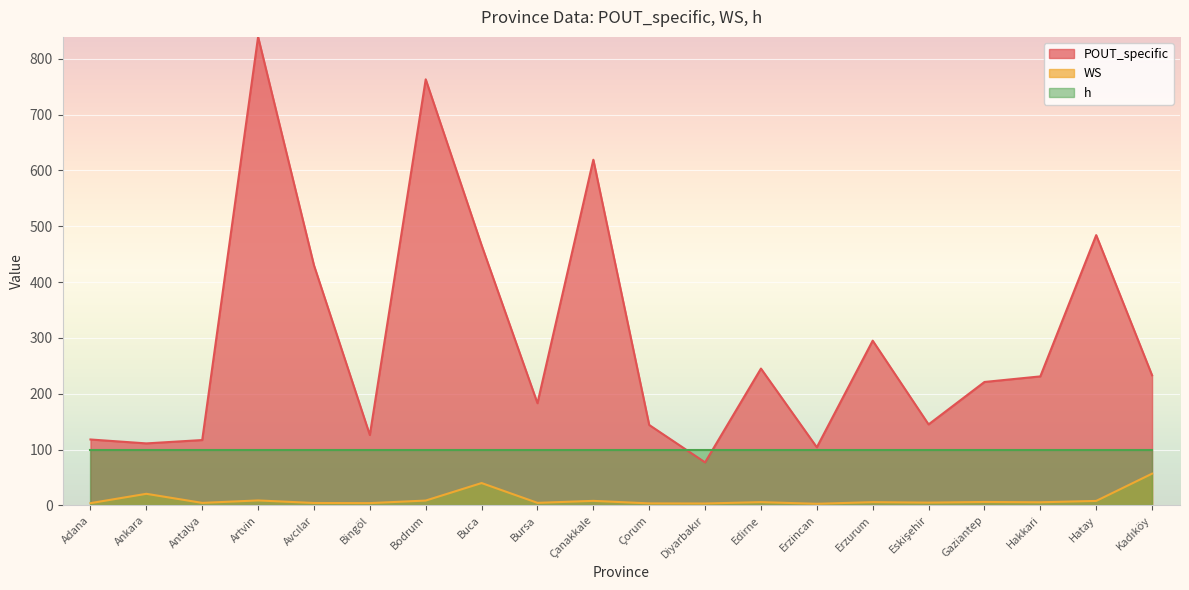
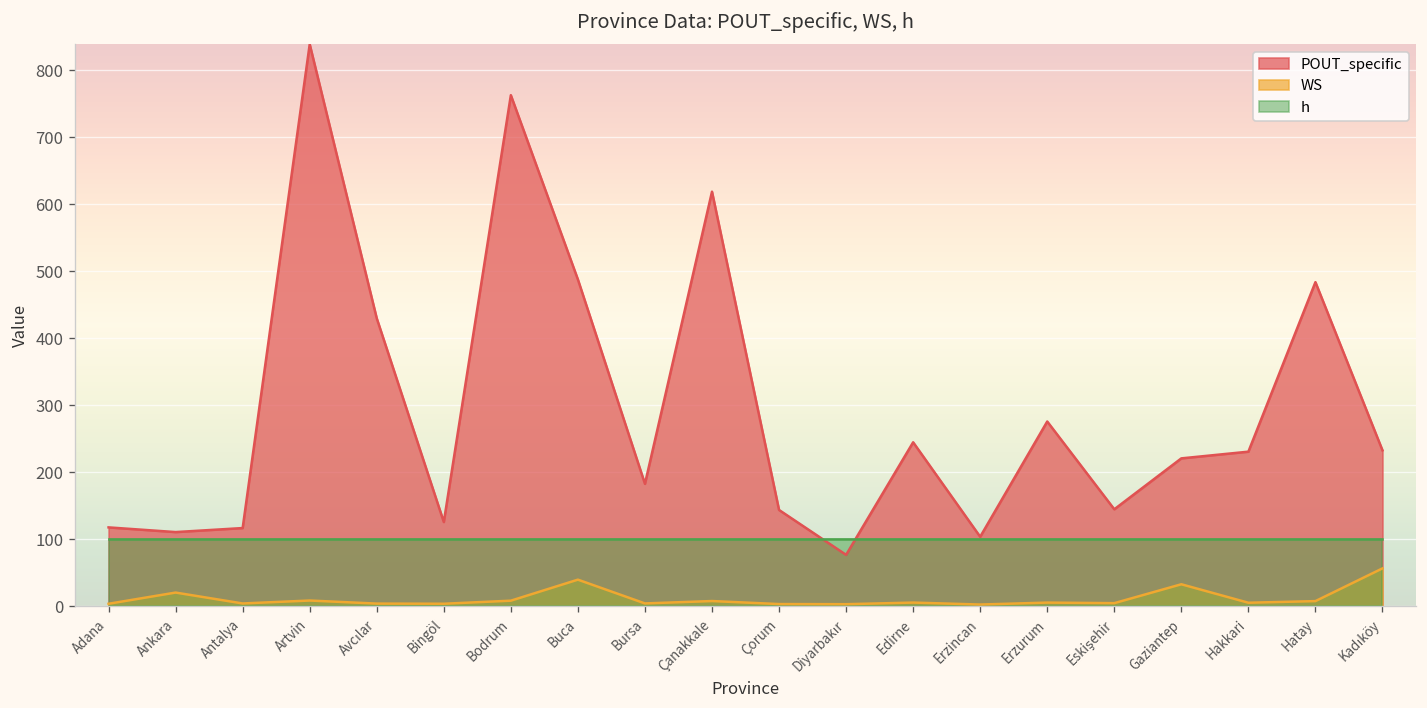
POUT_specific, Buca: 470 -> 490
POUT_specific, Erzurum: 300 -> 280
WS, Gaziantep: 10 -> 30
